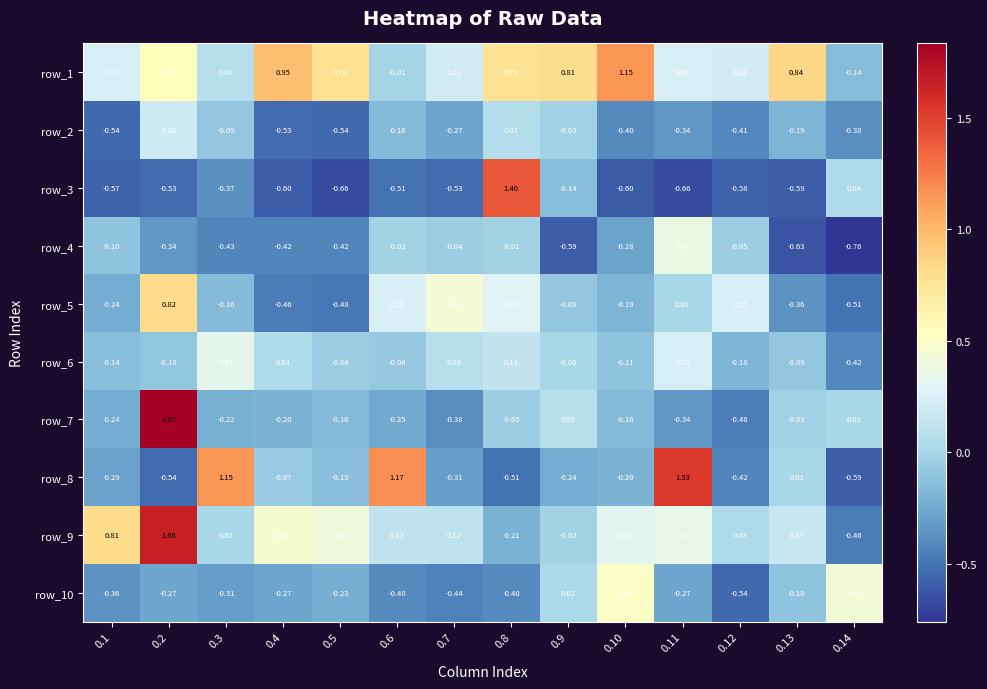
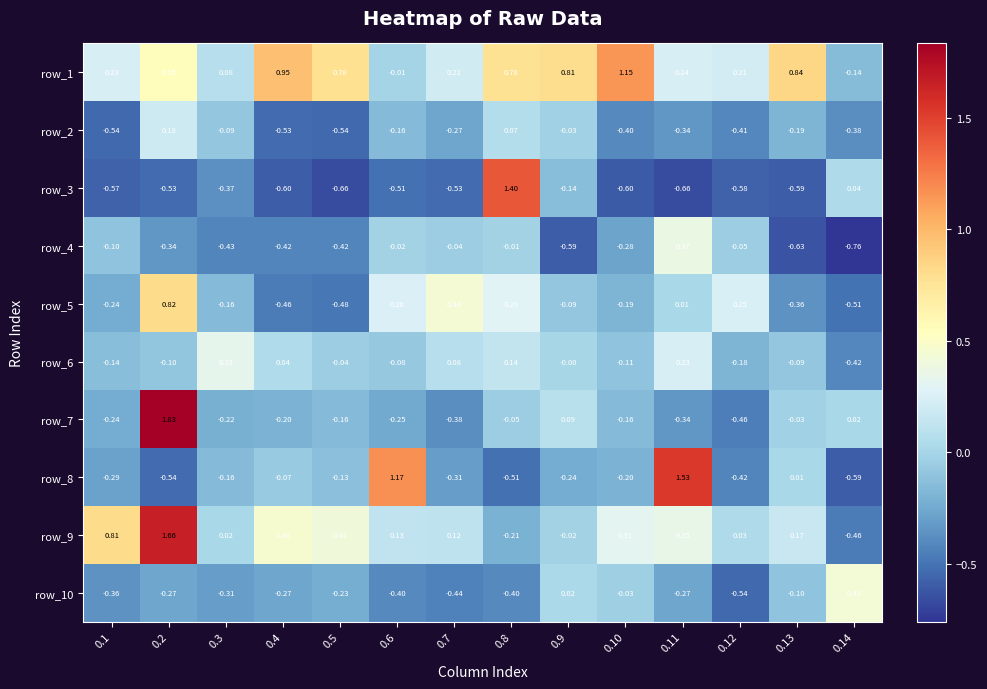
row_8, 0.3: 1.15 -> -0.16
row_10, 0.10: 0.50 -> -0.03
